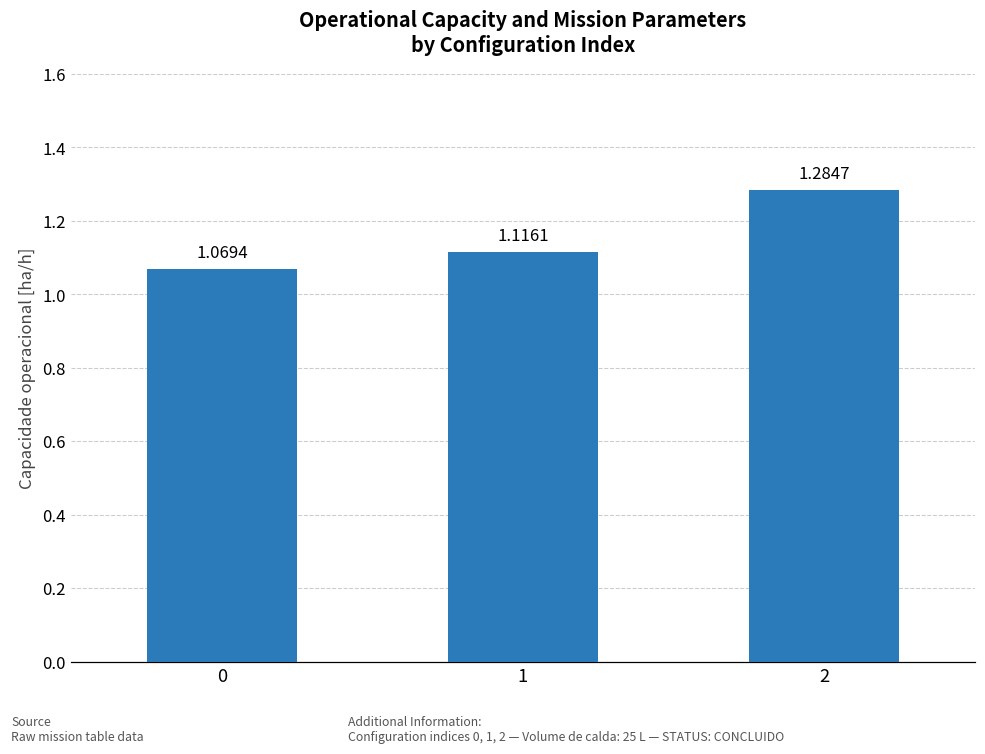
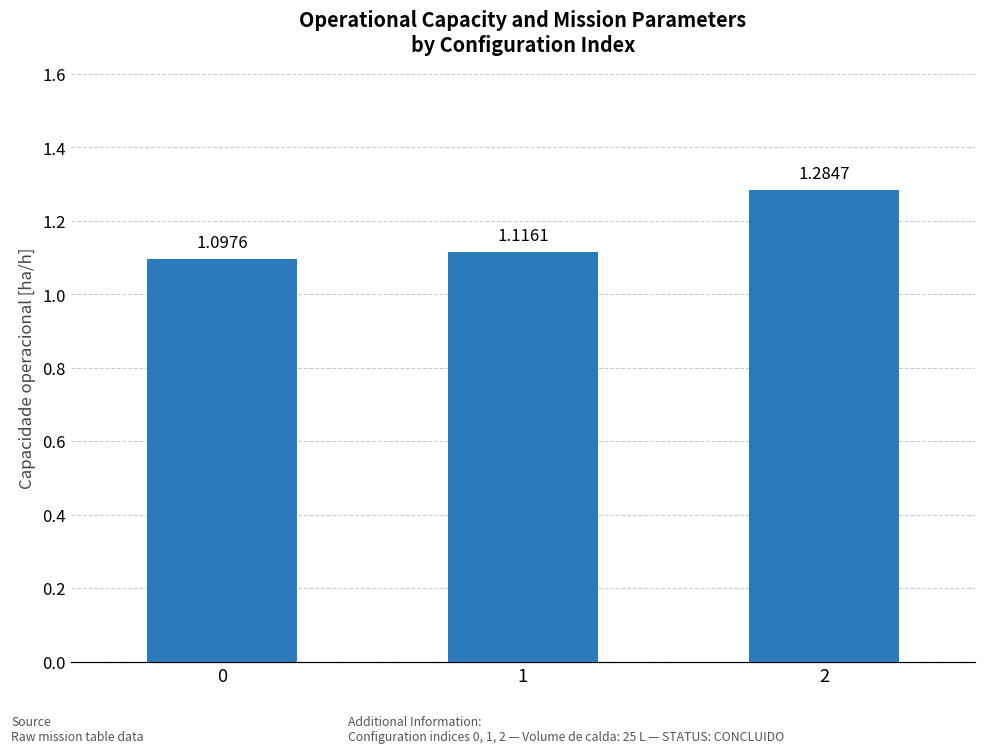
0: 1.0694 -> 1.0976
